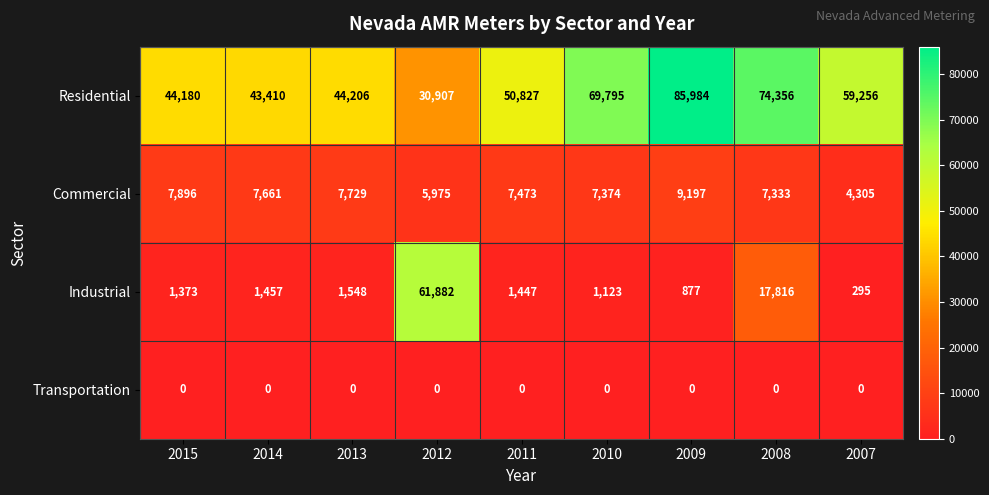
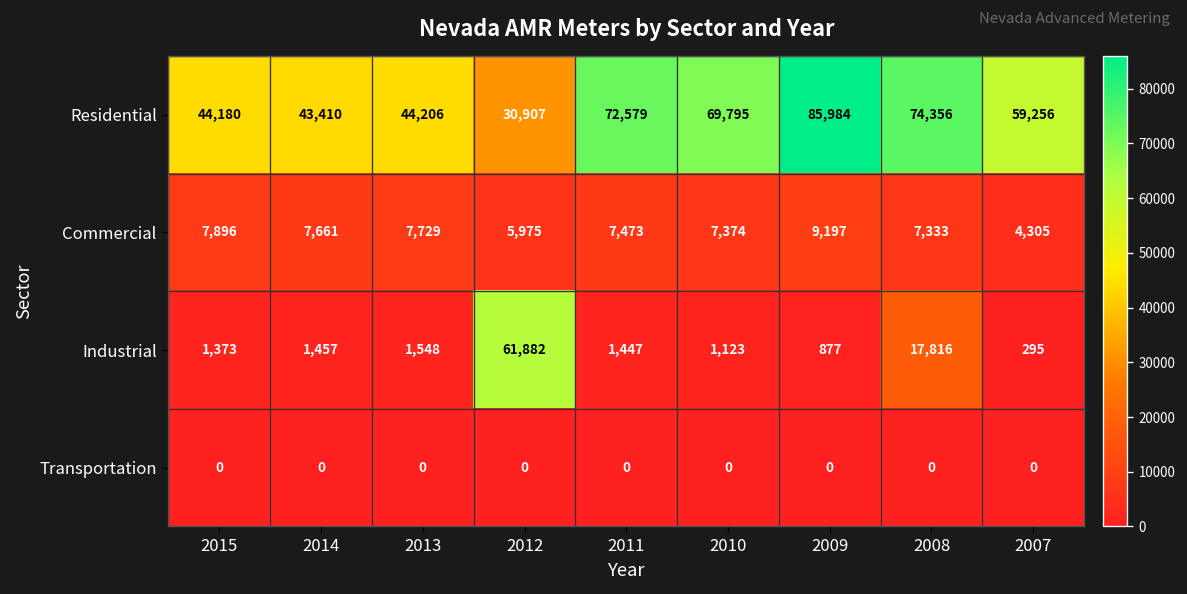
Residential, 2011: 50,827 -> 72,579
